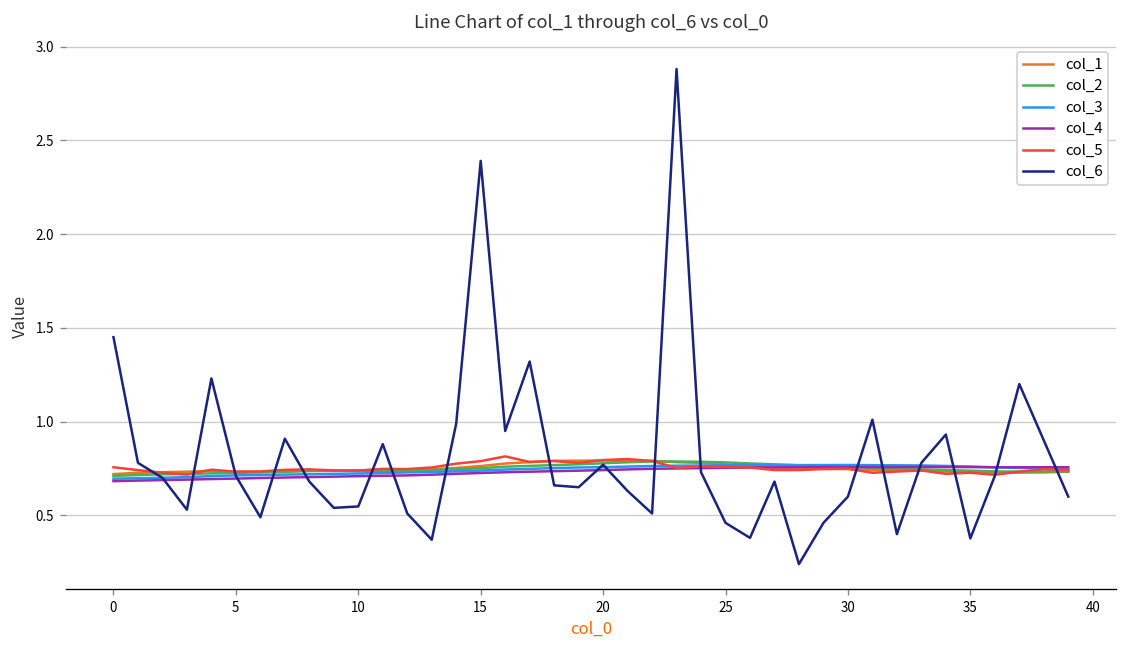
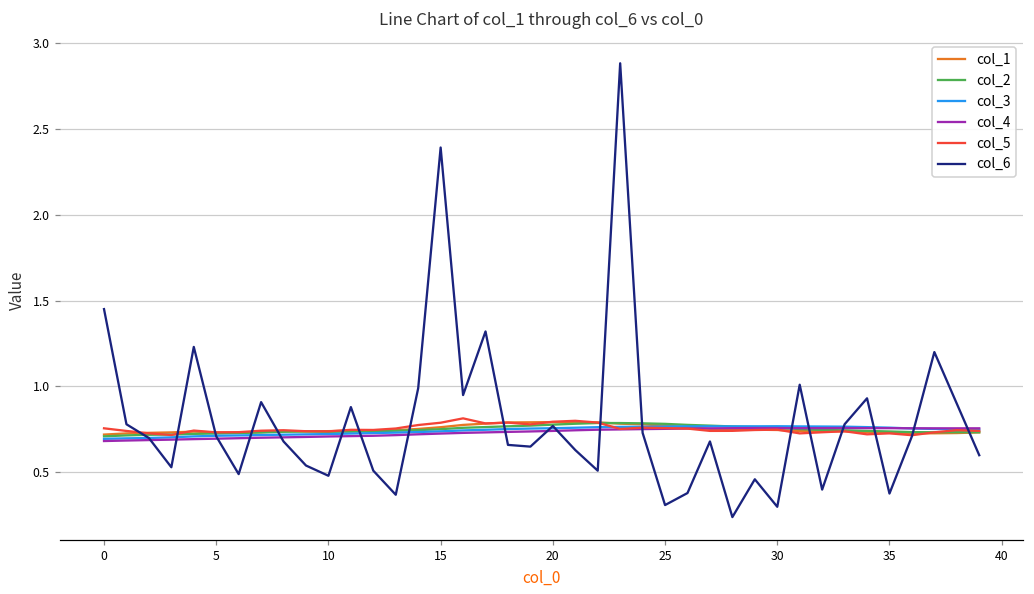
col_6, 10: 0.55 -> 0.48
col_6, 25: 0.46 -> 0.31
col_6, 30: 0.6 -> 0.3
